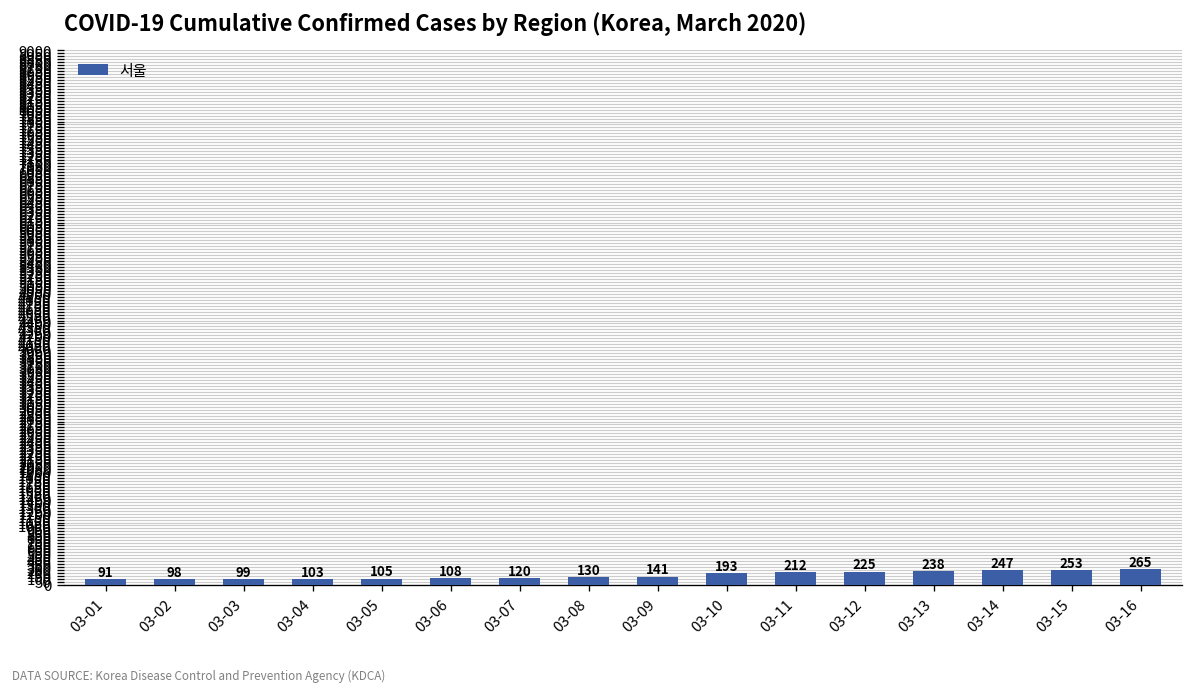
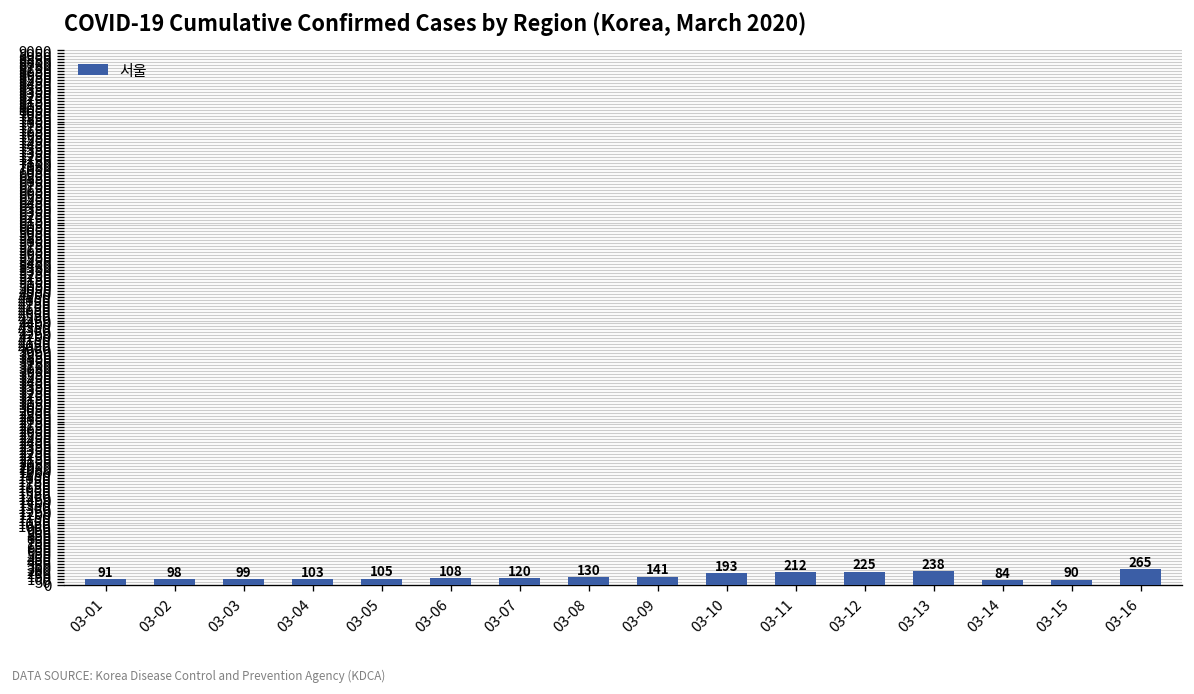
03-14: 247 -> 84
03-15: 253 -> 90
